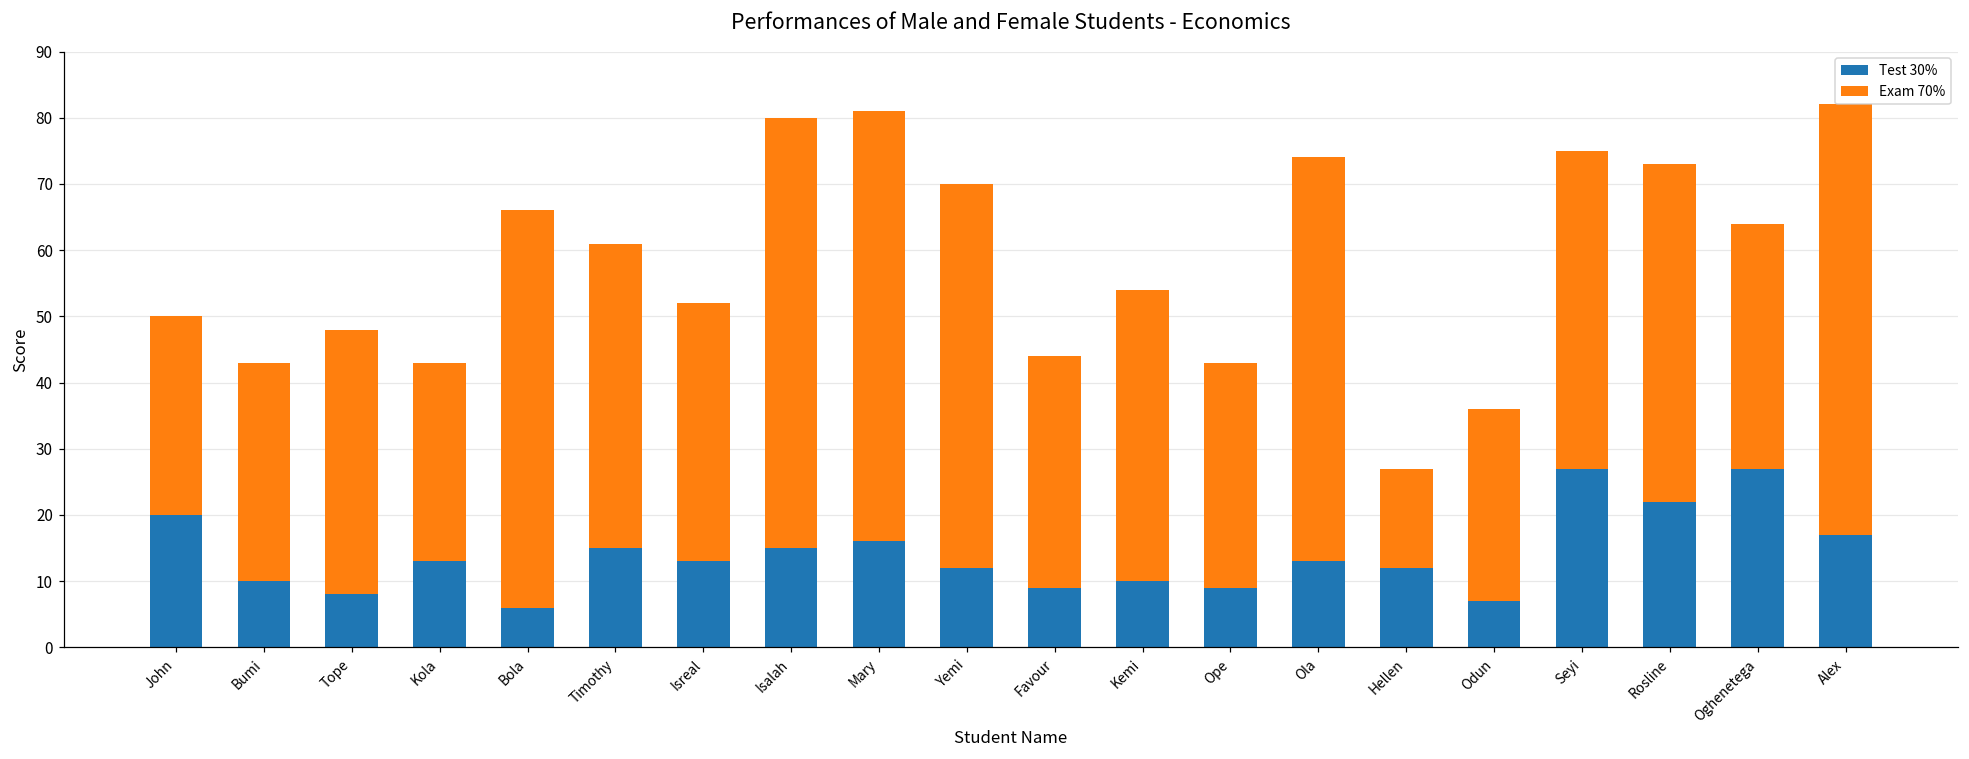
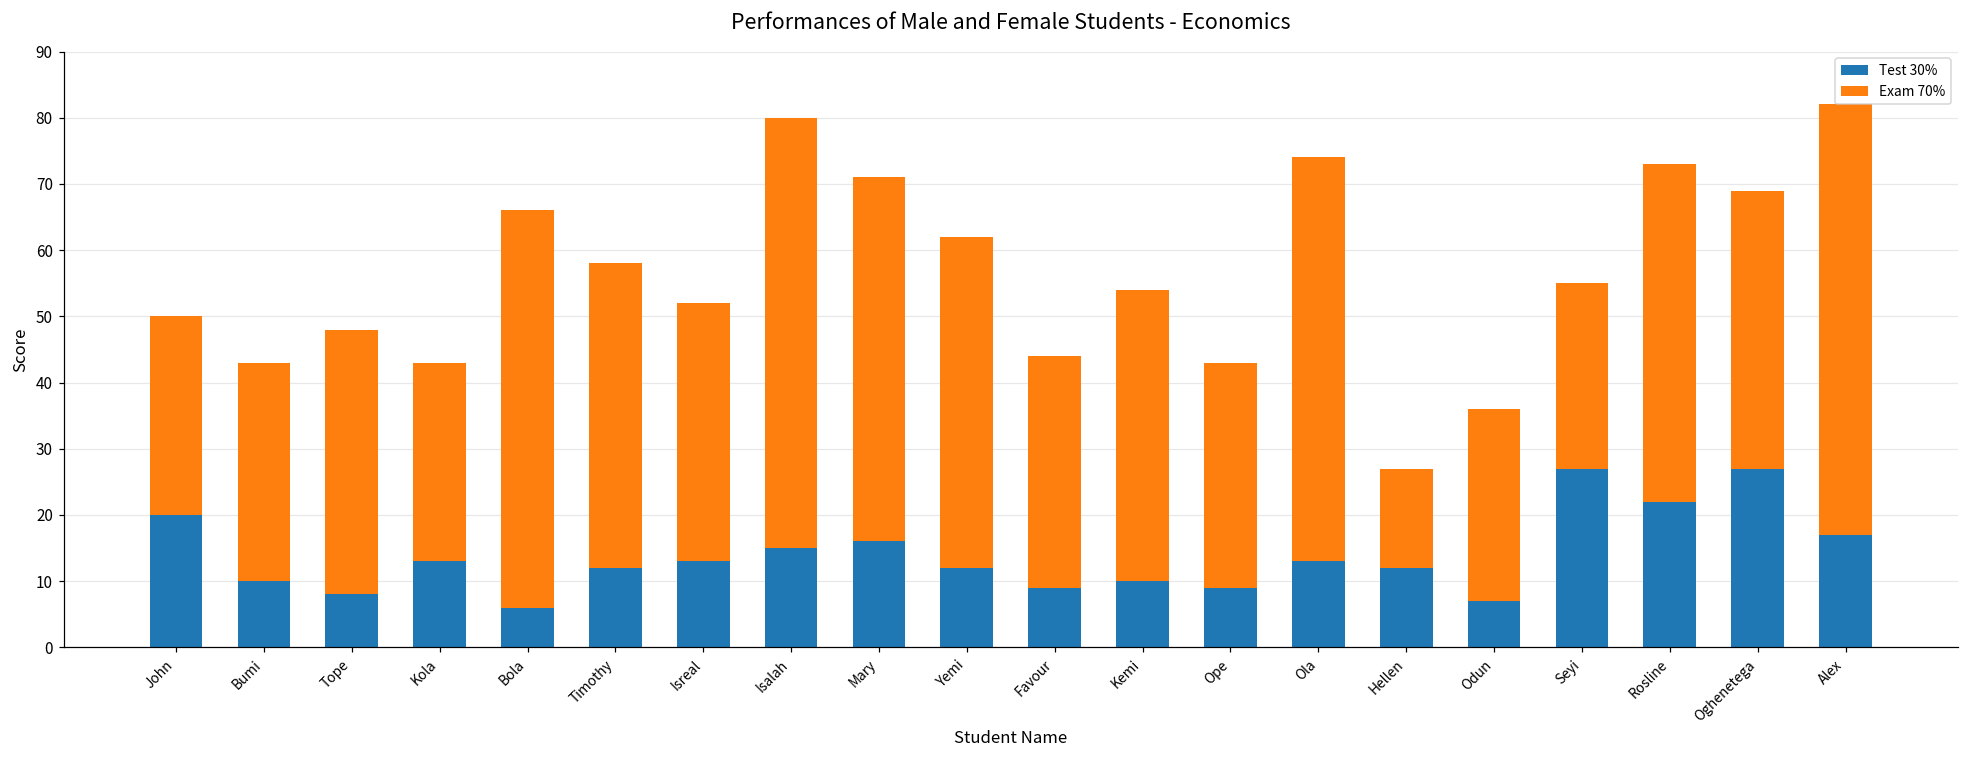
Test 30%, Timothy: 15 -> 12
Exam 70%, Mary: 65 -> 55
Exam 70%, Yemi: 58 -> 50
Exam 70%, Seyi: 48 -> 28
Exam 70%, Oghenetega: 37 -> 42
